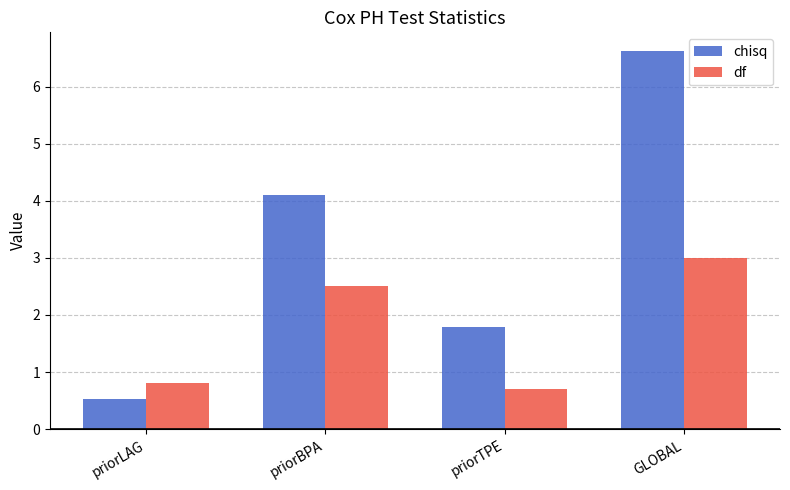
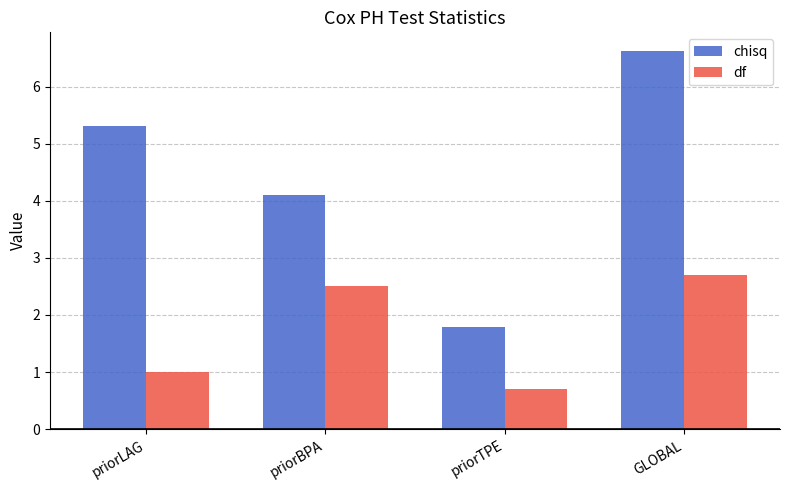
chisq, priorLAG: 0.5 -> 5.3
df, priorLAG: 0.8 -> 1.0
df, GLOBAL: 3.0 -> 2.7
